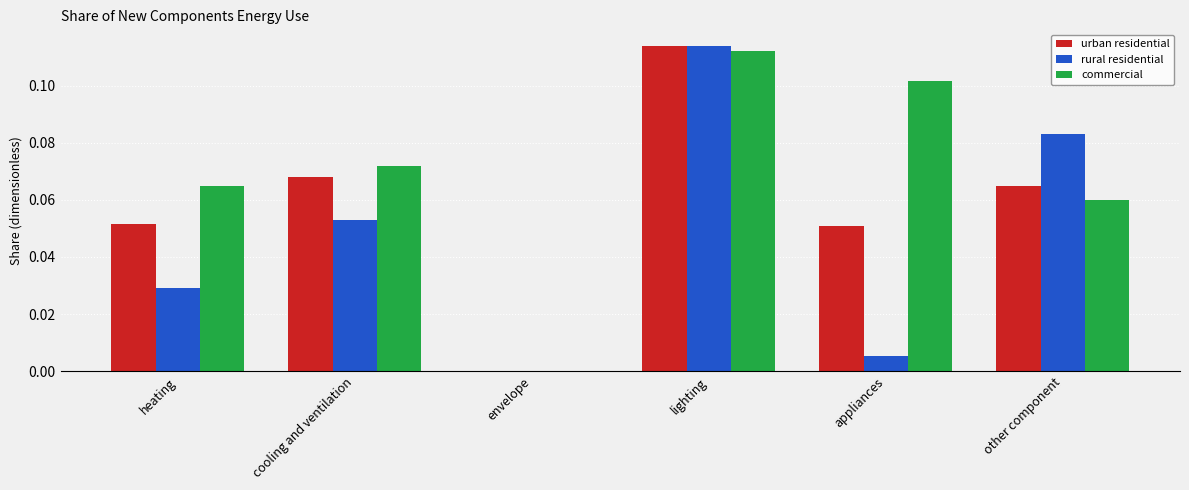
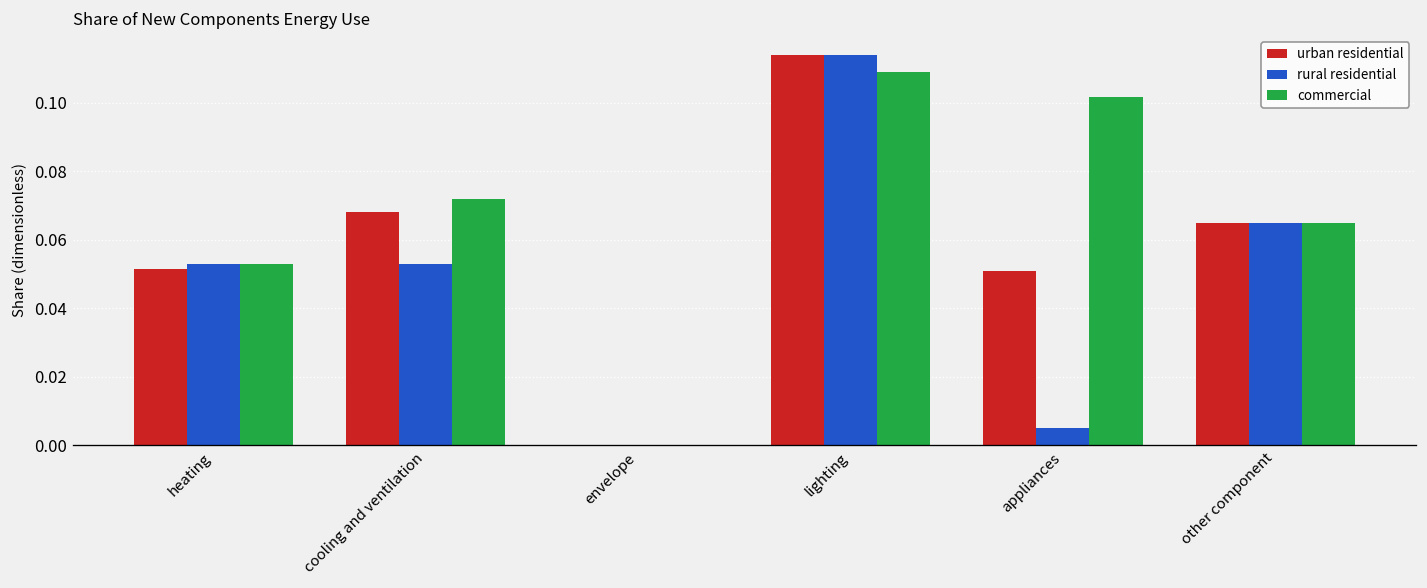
rural residential, heating: 0.029 -> 0.053
commercial, heating: 0.065 -> 0.053
commercial, lighting: 0.112 -> 0.109
rural residential, other component: 0.083 -> 0.065
commercial, other component: 0.060 -> 0.065
